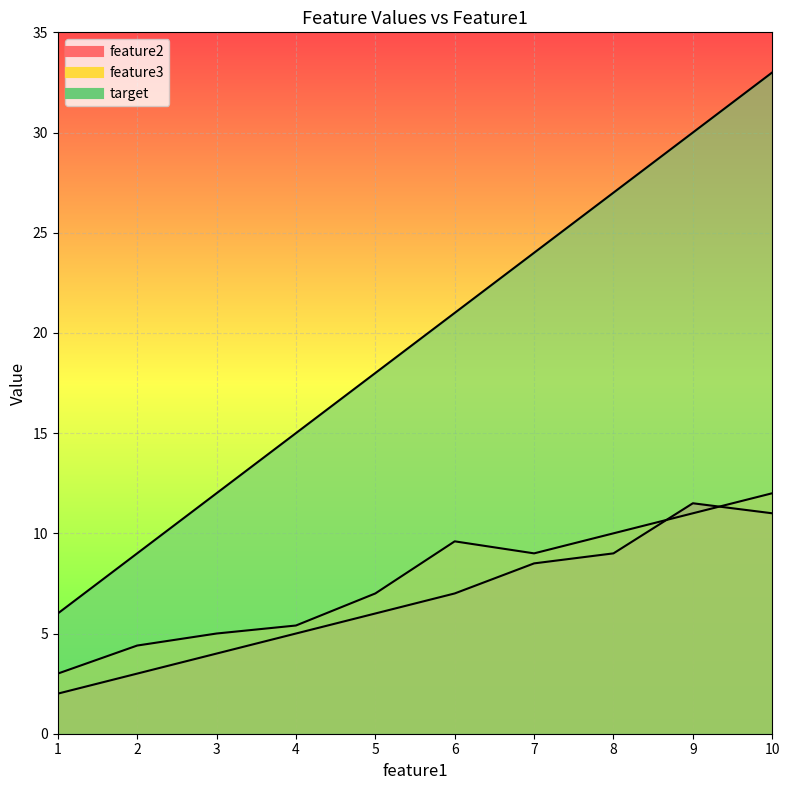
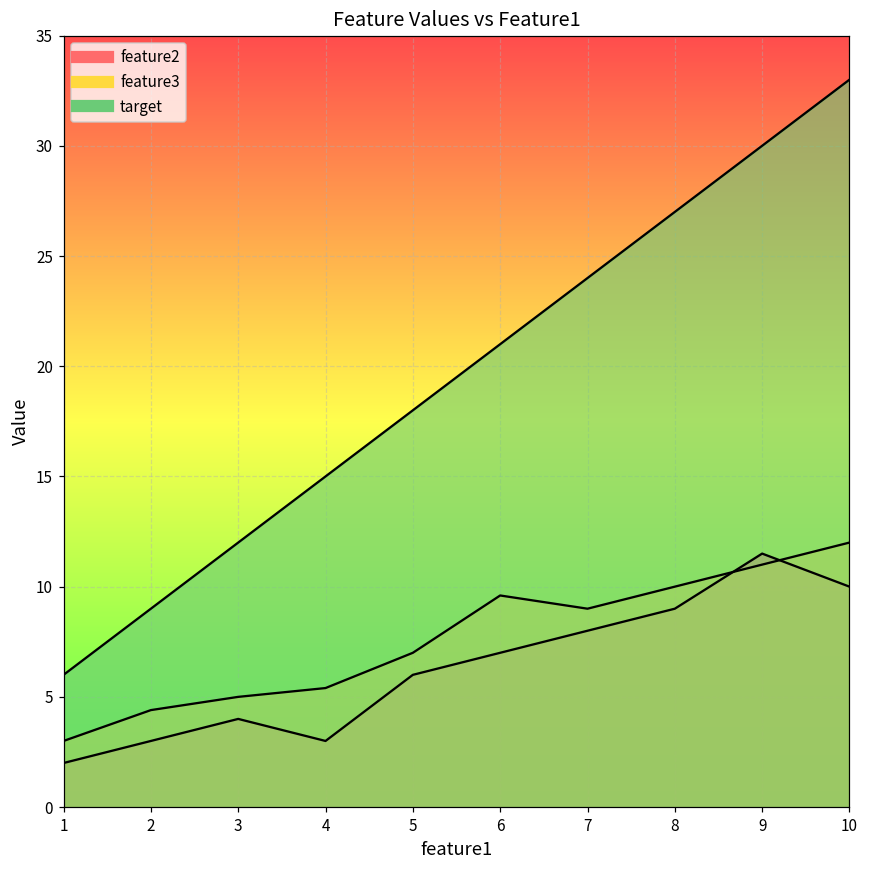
feature2, 4: 5 -> 3
feature2, 7: 8.5 -> 8.0
feature2, 10: 11 -> 10
